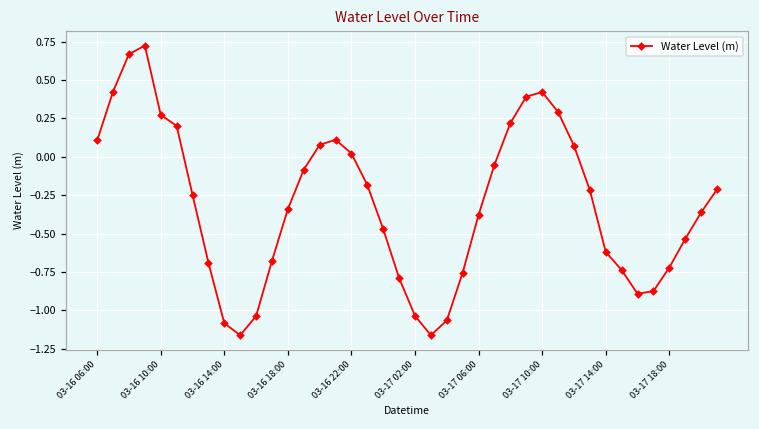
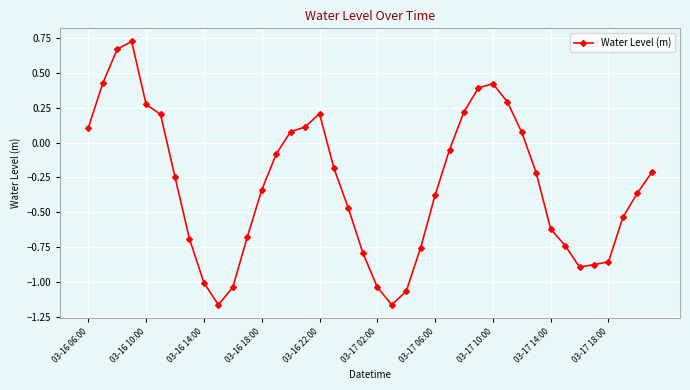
03-16 14:00: -1.08 -> -1.00
03-16 22:00: 0.02 -> 0.21
03-17 18:00: -0.72 -> -0.85
